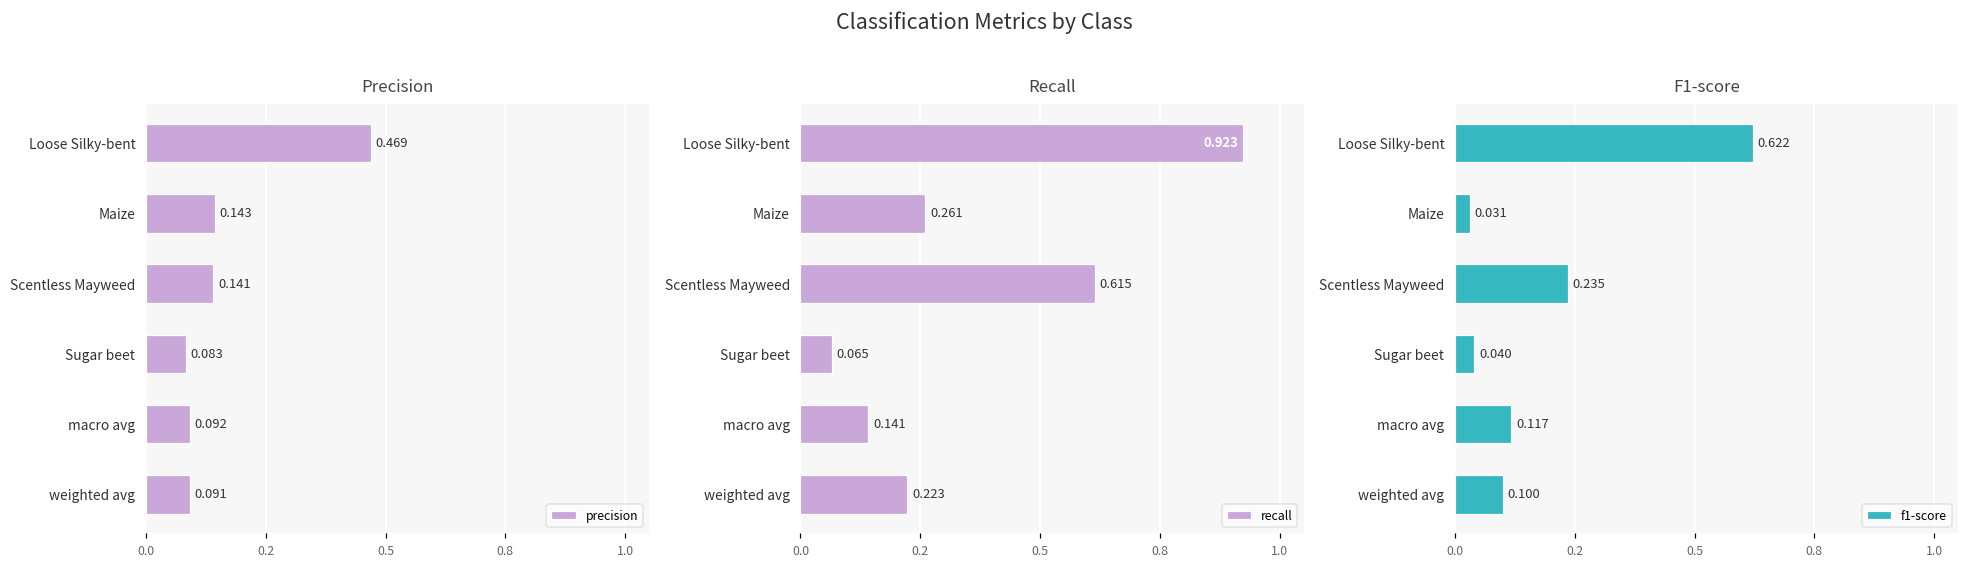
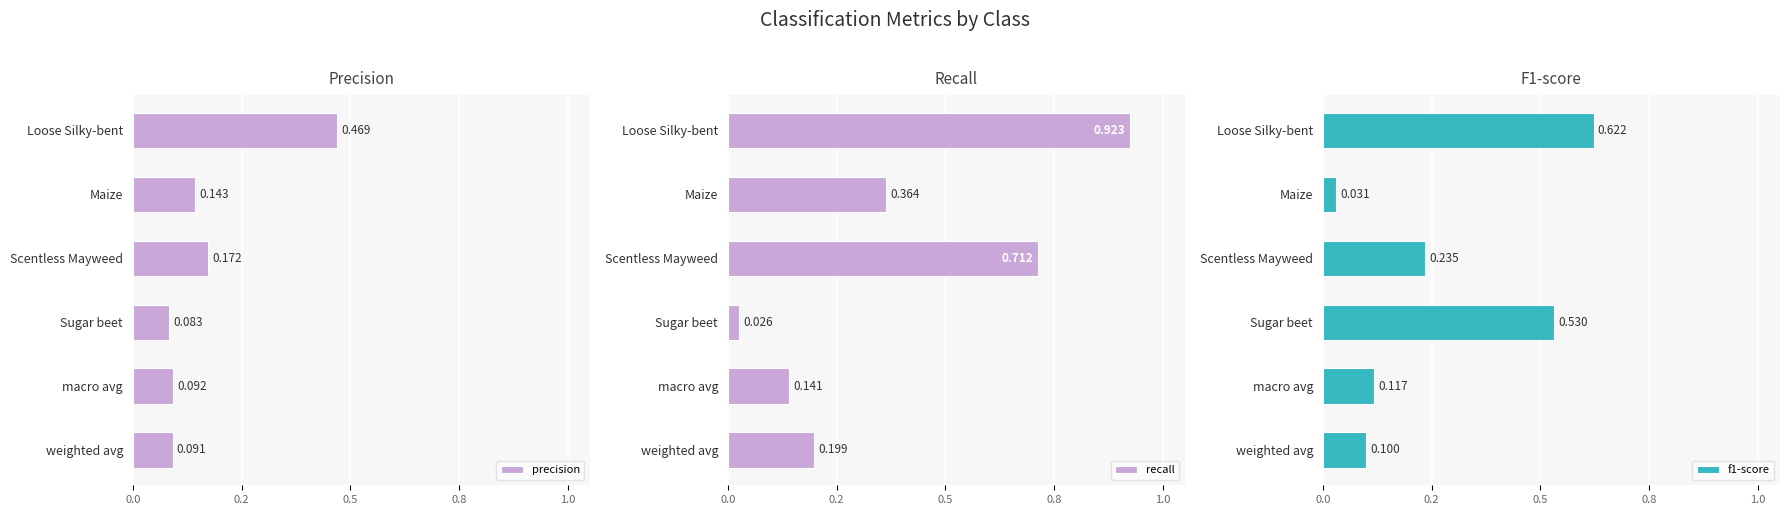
Precision, Scentless Mayweed: 0.141 -> 0.172
Recall, Maize: 0.261 -> 0.364
Recall, Scentless Mayweed: 0.615 -> 0.712
Recall, Sugar beet: 0.065 -> 0.026
Recall, weighted avg: 0.223 -> 0.199
F1-score, Sugar beet: 0.040 -> 0.530
